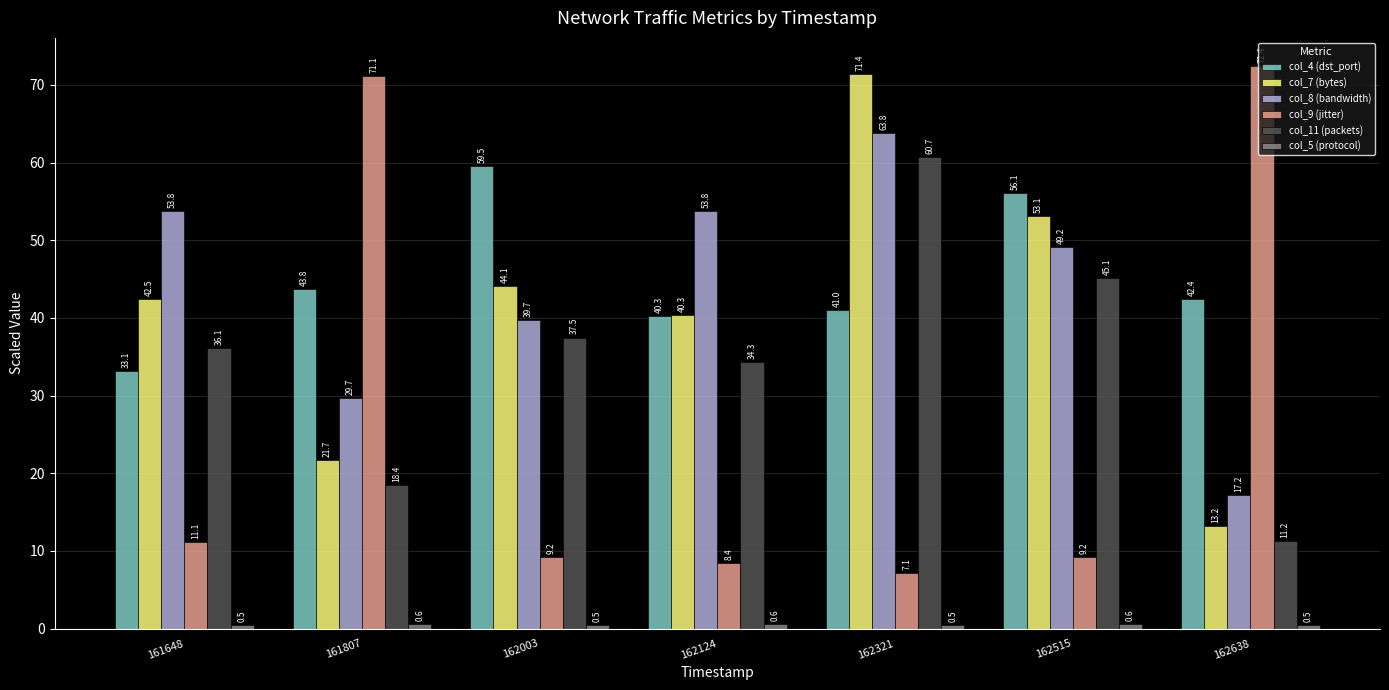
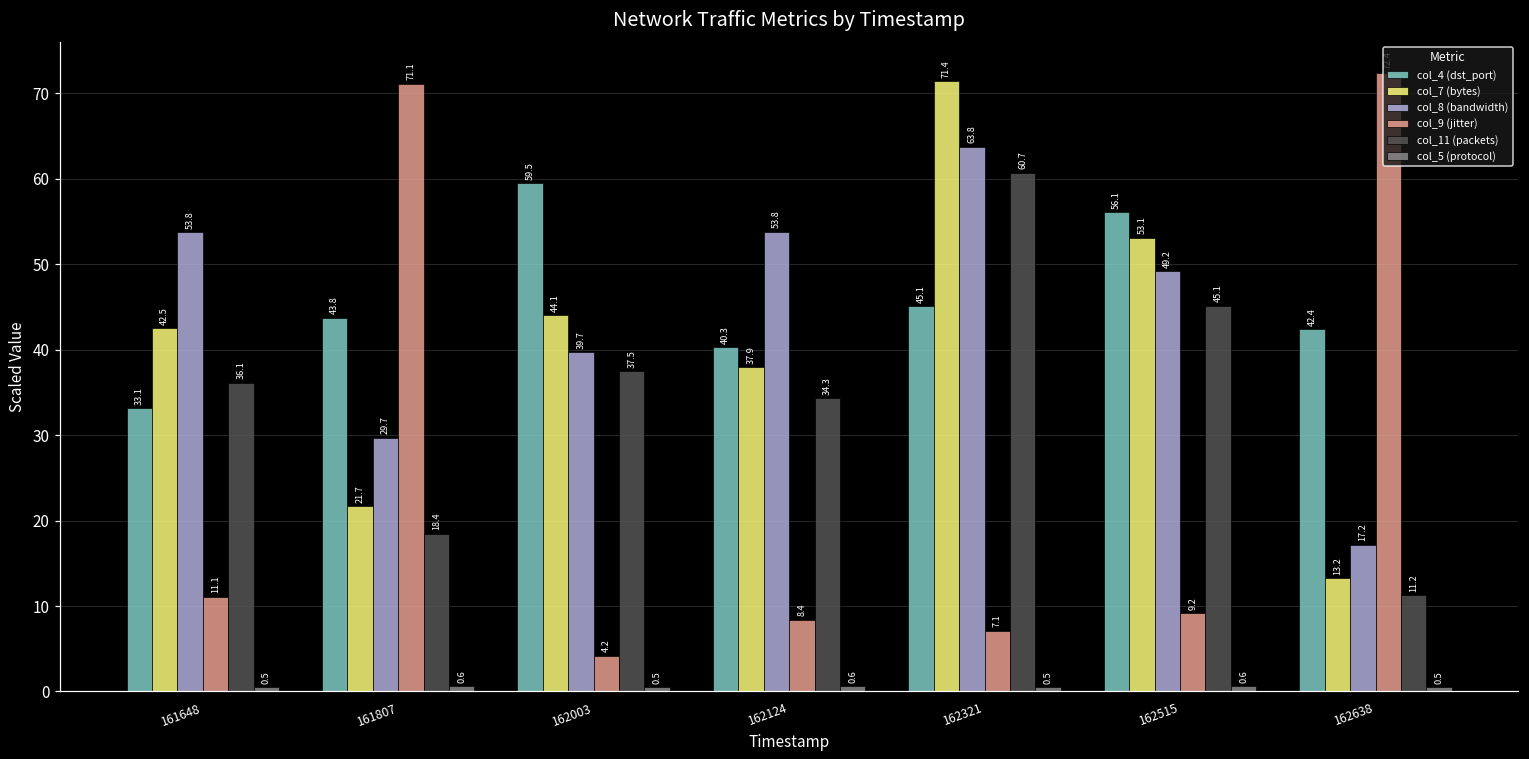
col_9 (jitter), 162003: 9.2 -> 4.2
col_7 (bytes), 162124: 40.3 -> 37.9
col_4 (dst_port), 162321: 41.0 -> 45.1
